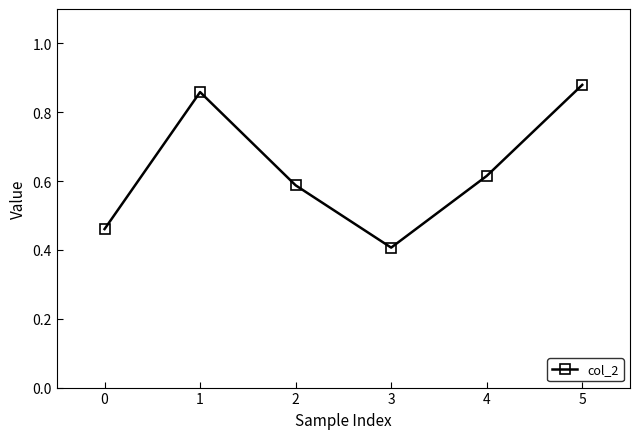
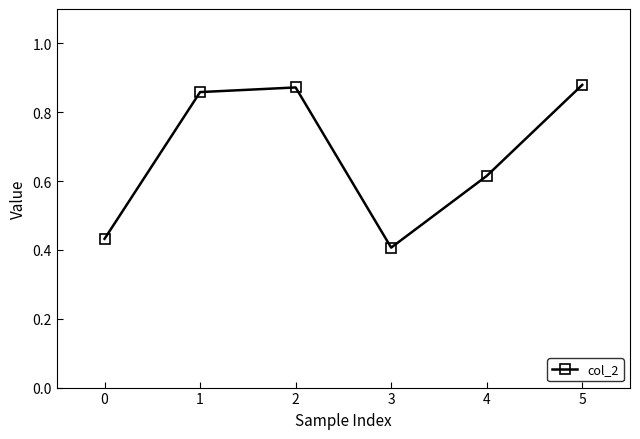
0: 0.46 -> 0.43
2: 0.59 -> 0.87
